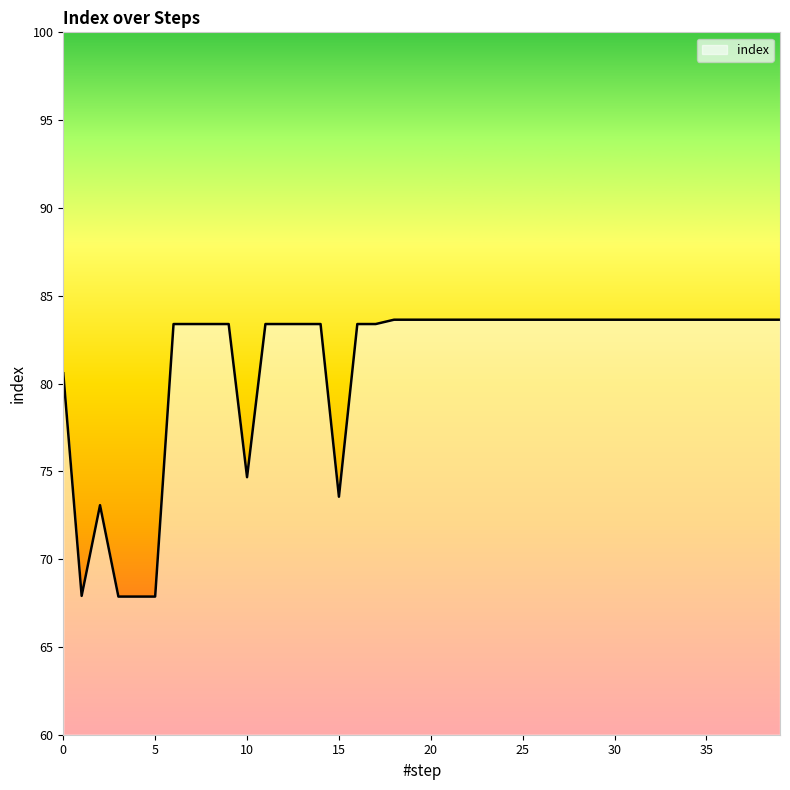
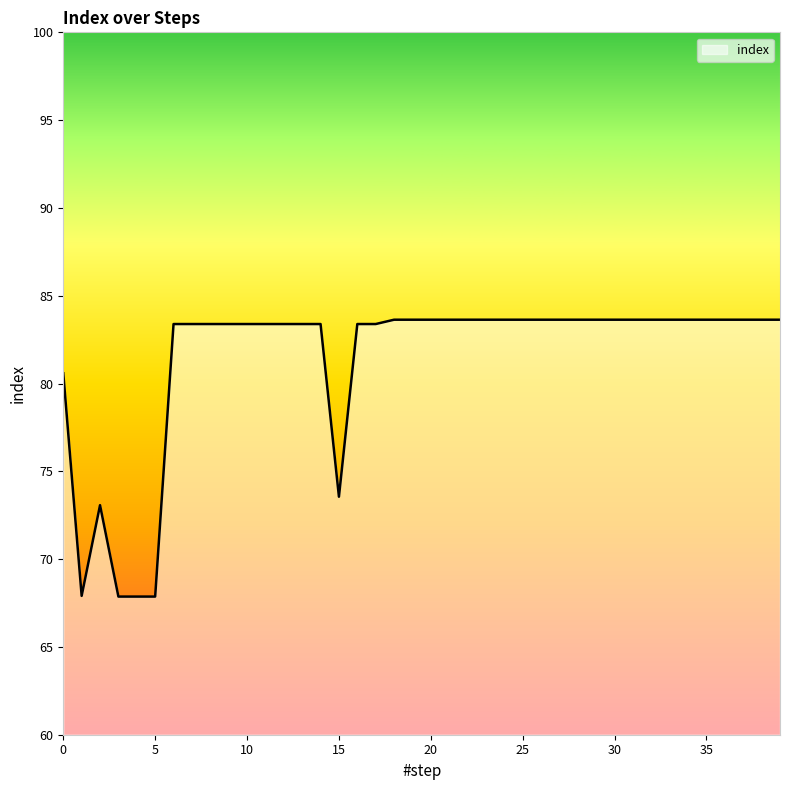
10: 74.7 -> 83.4
